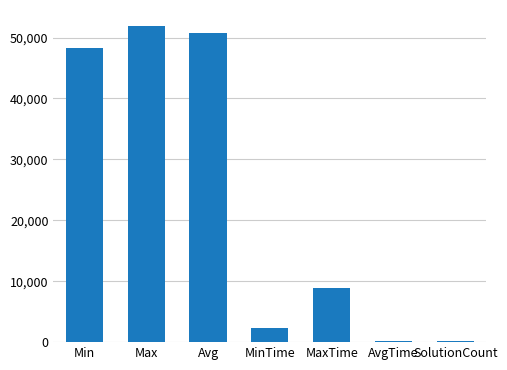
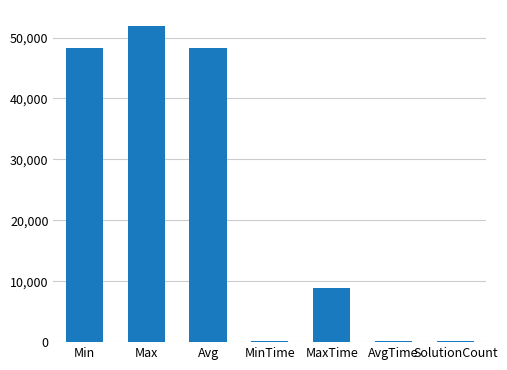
Avg: 51,000 -> 48,000
MinTime: 2,000 -> 0
